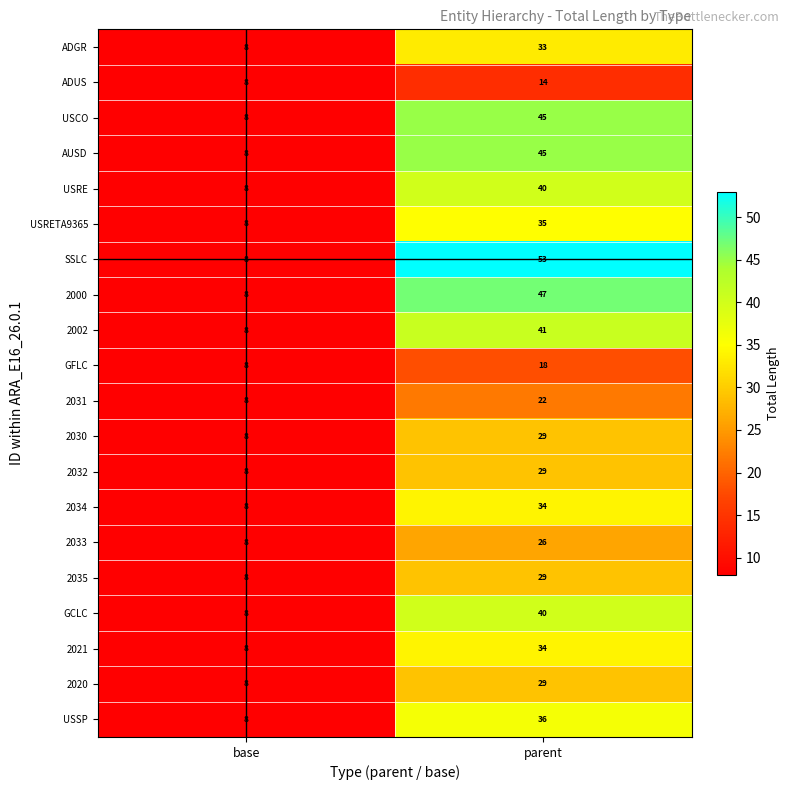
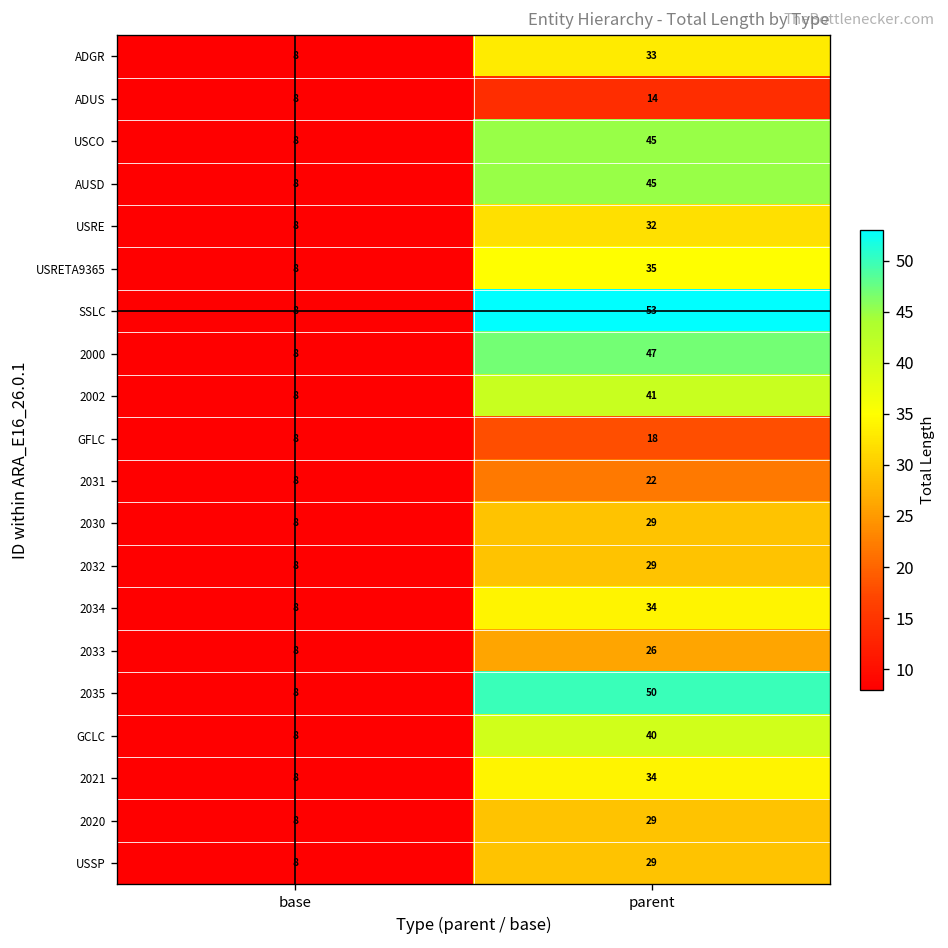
USRE, parent: 40 -> 32
2035, parent: 29 -> 50
USSP, parent: 36 -> 29
